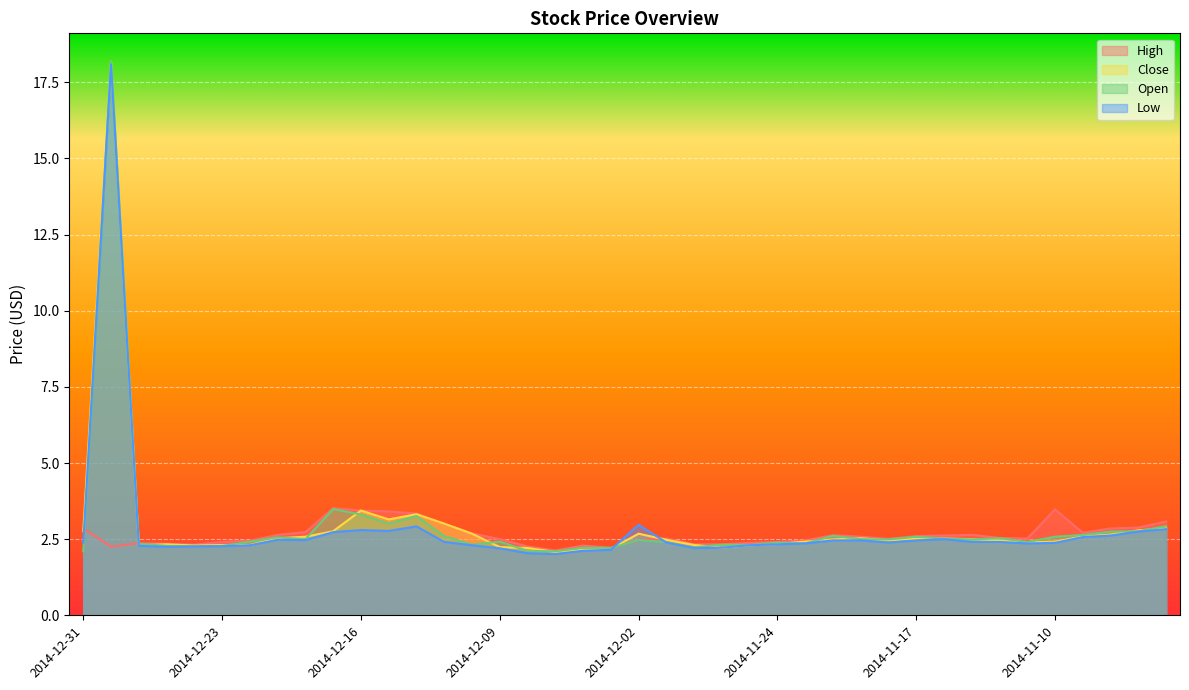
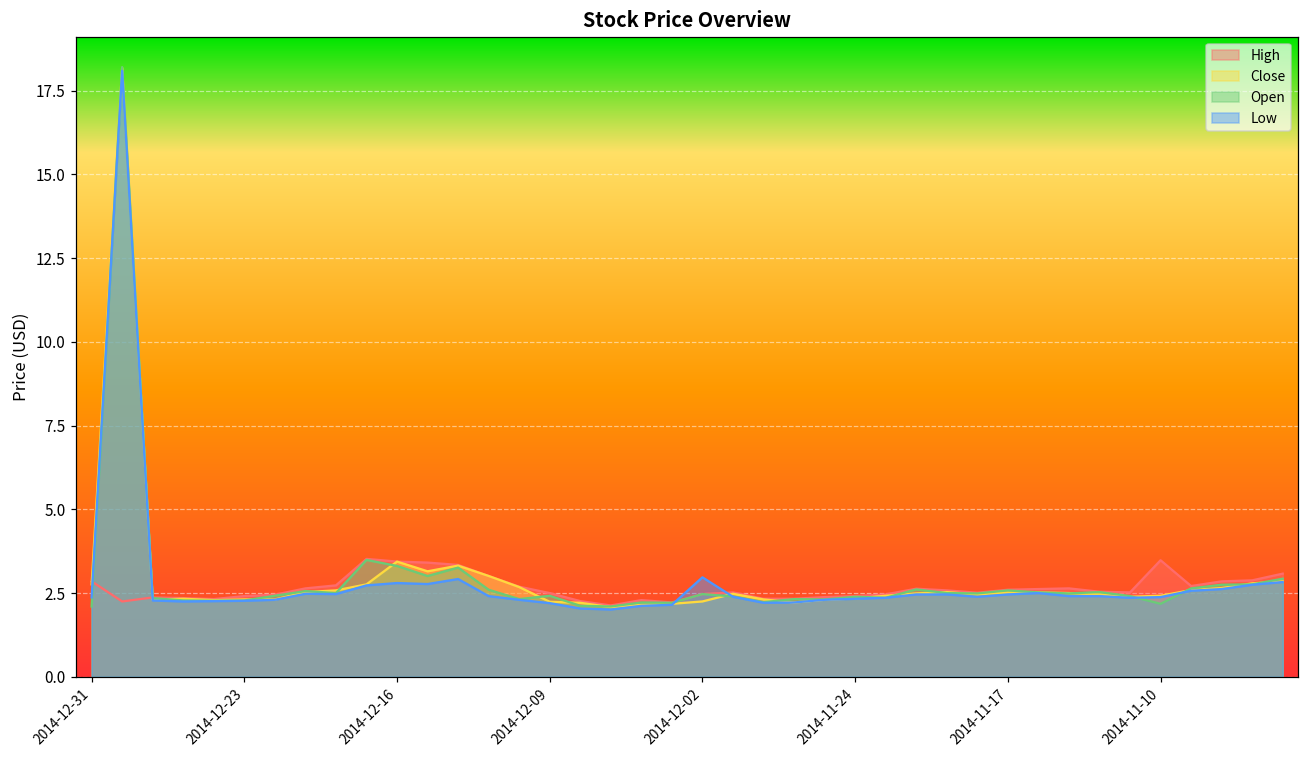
Close, 2014-12-02: 2.7 -> 2.3
Open, 2014-11-10: 2.6 -> 2.2
